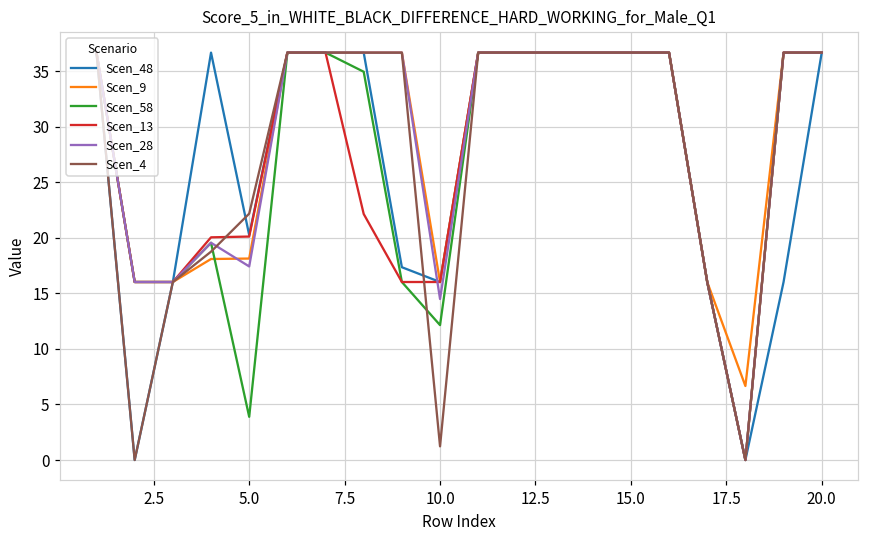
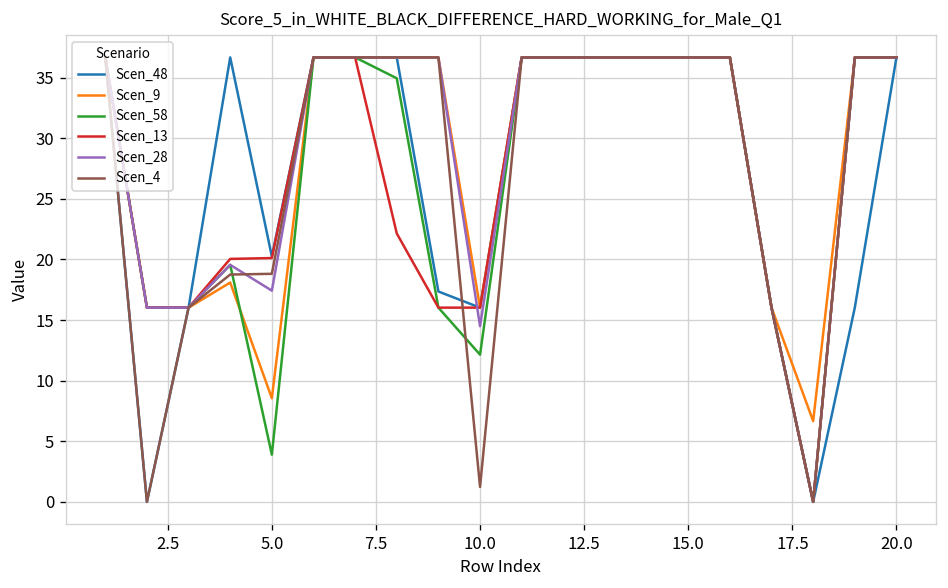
Scen_9, 5.0: 18.1 -> 8.6
Scen_4, 5.0: 22.2 -> 18.8
